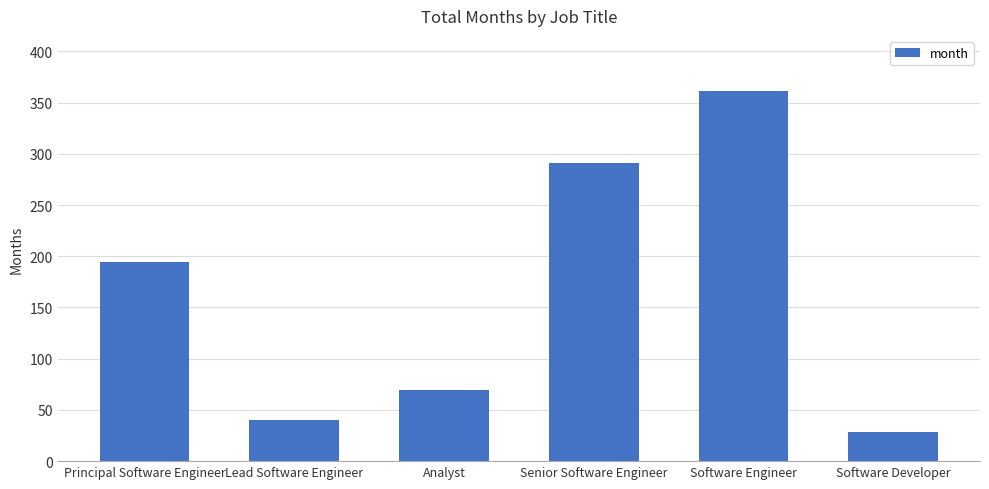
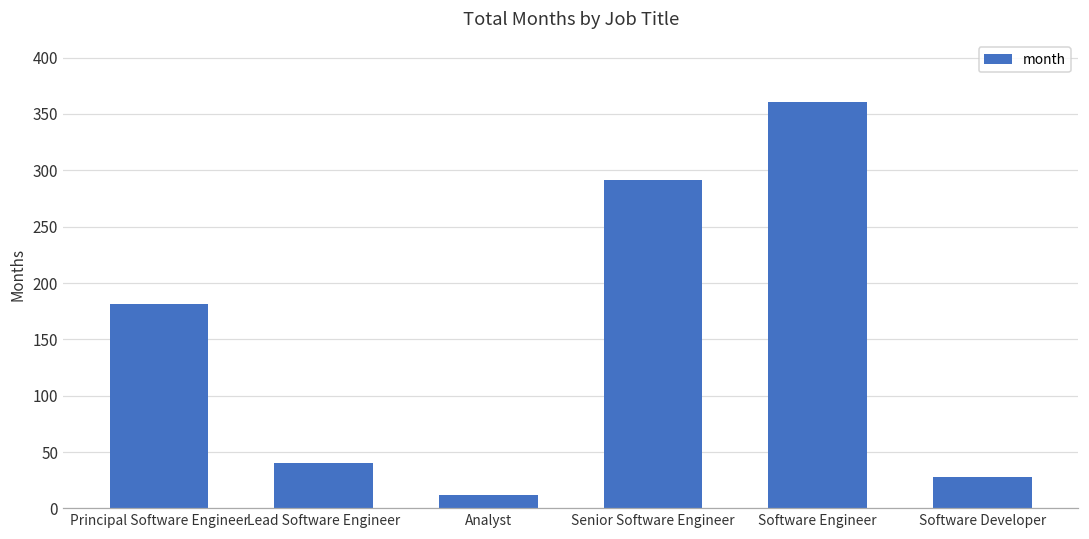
Principal Software Engineer: 194 -> 181
Analyst: 69 -> 12
